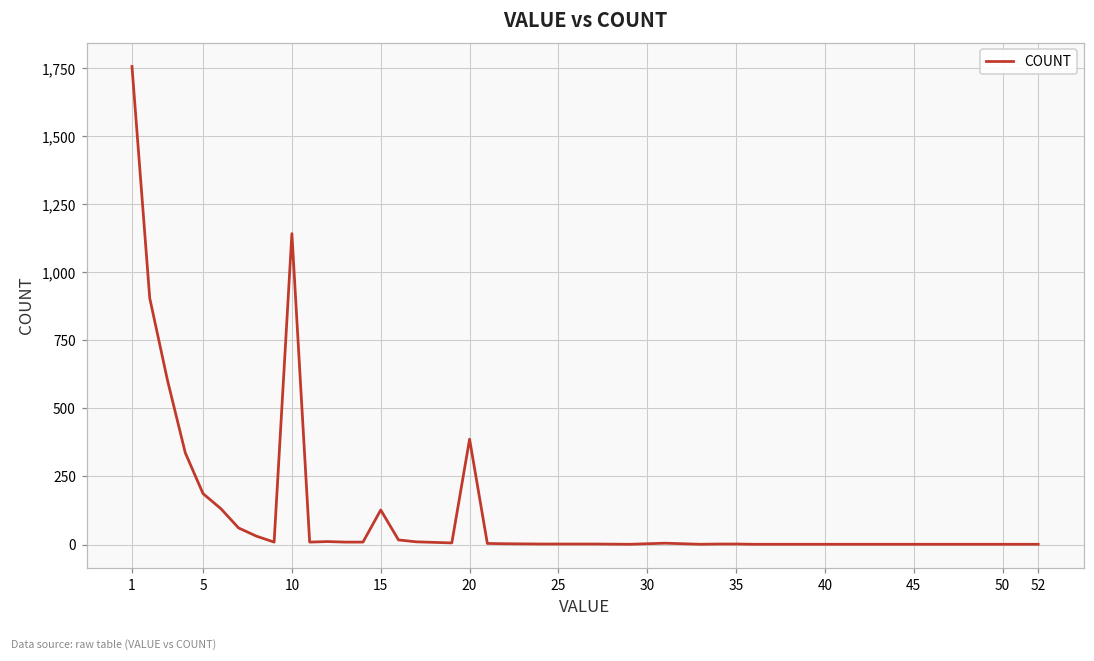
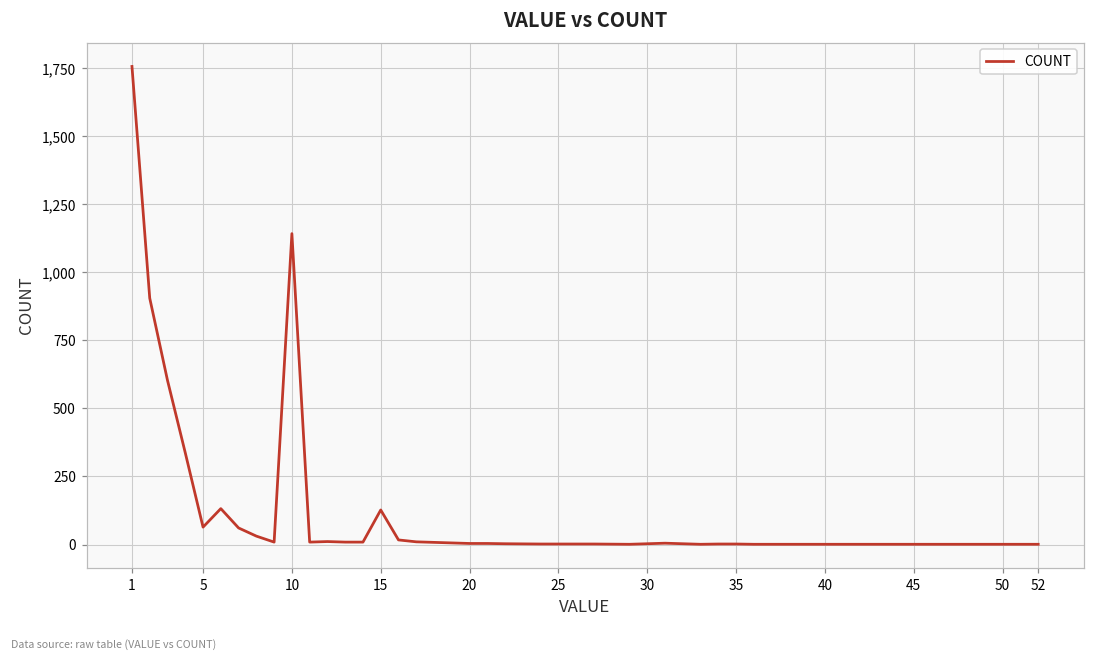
5: 190 -> 60
20: 390 -> 0
